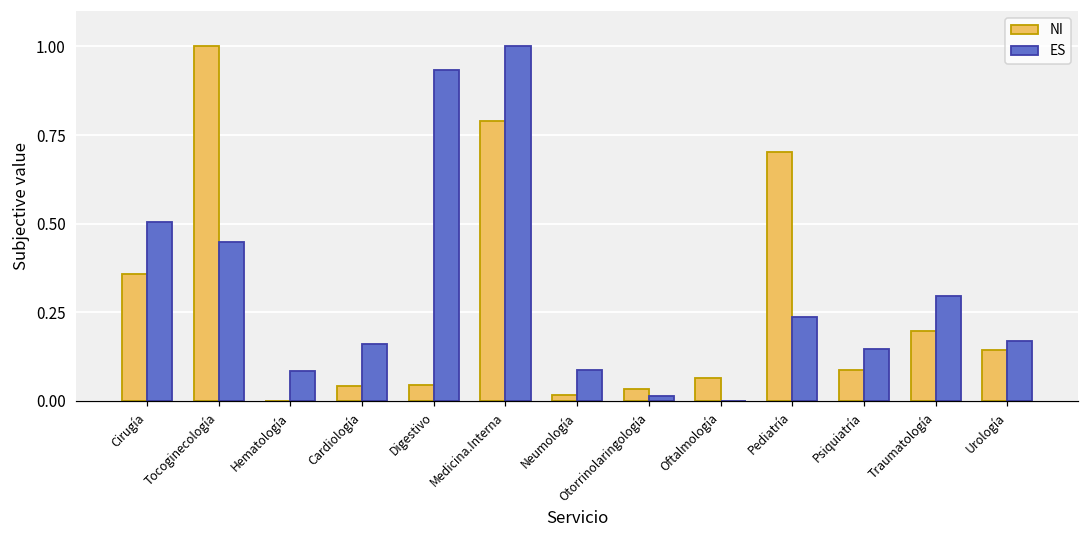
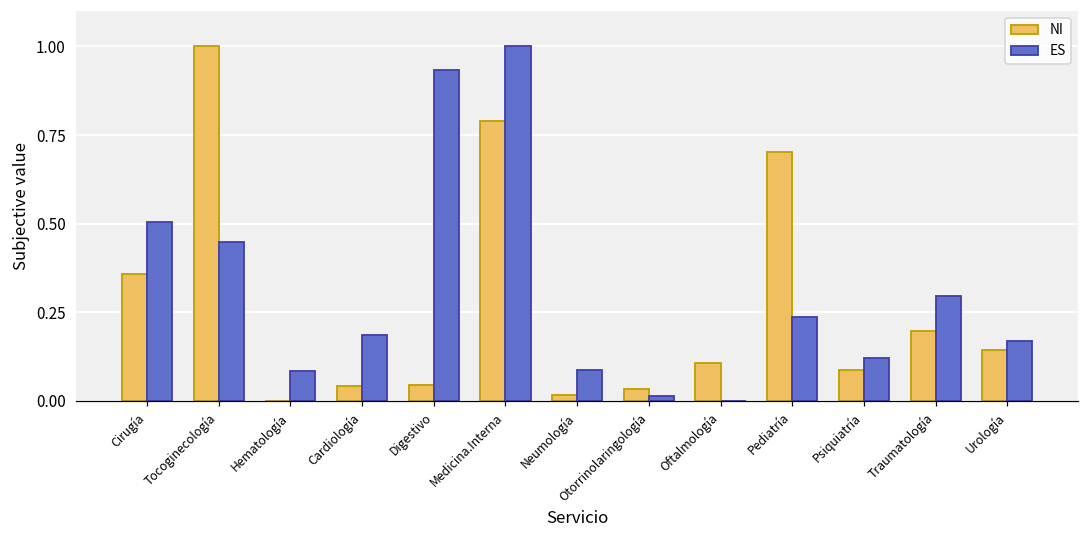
ES, Cardiología: 0.16 -> 0.19
NI, Oftalmología: 0.06 -> 0.11
ES, Psiquiatría: 0.15 -> 0.12
